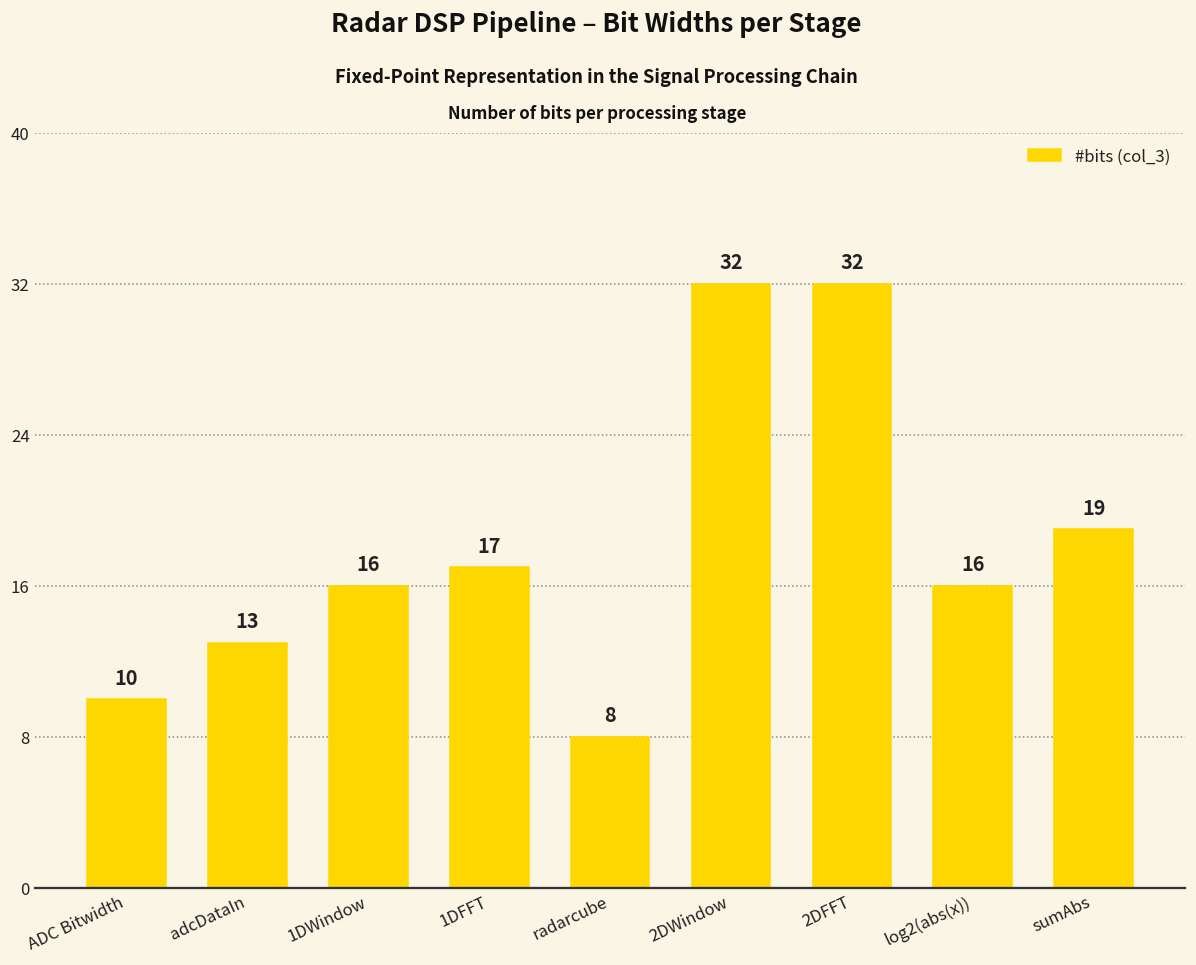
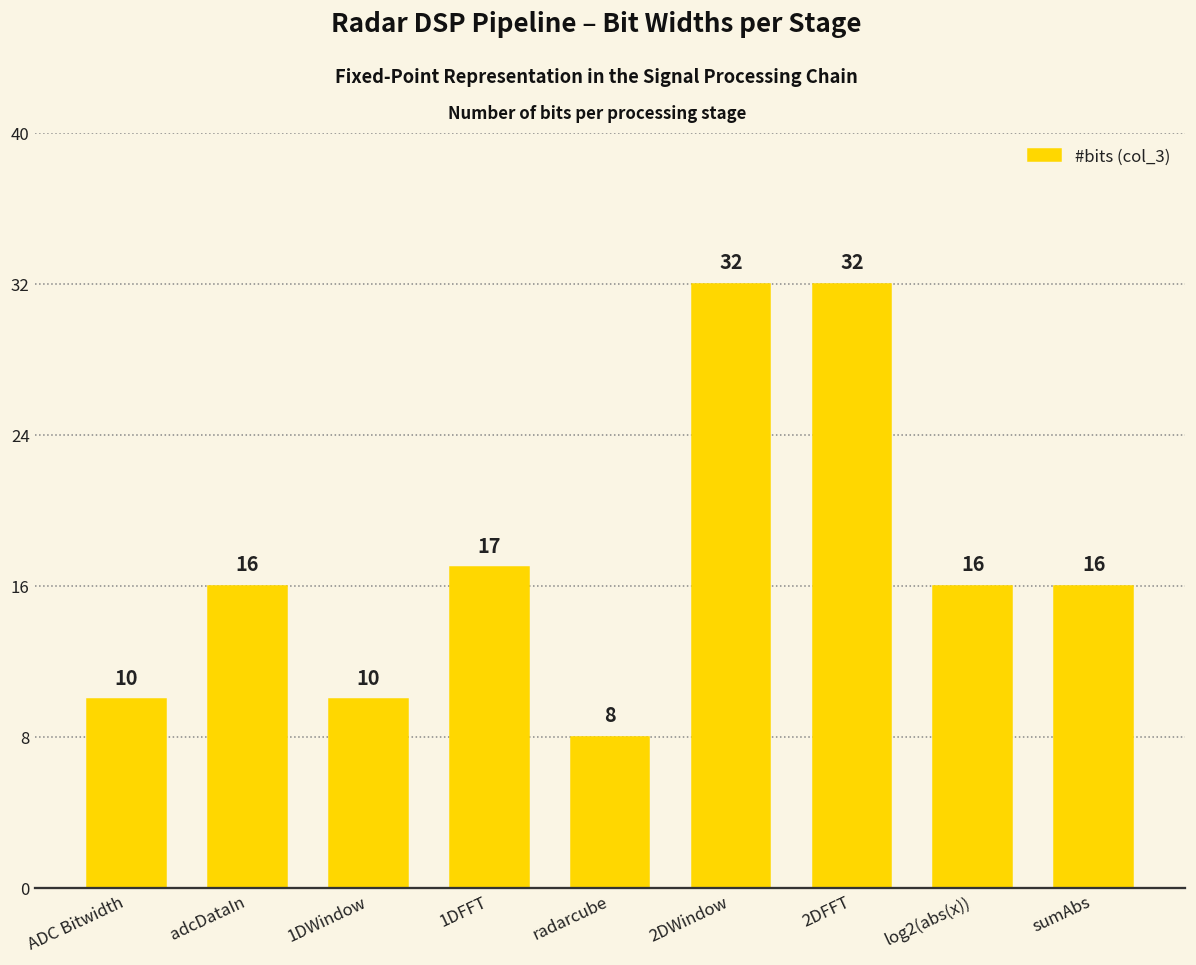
adcDataIn: 13 -> 16
1DWindow: 16 -> 10
sumAbs: 19 -> 16
